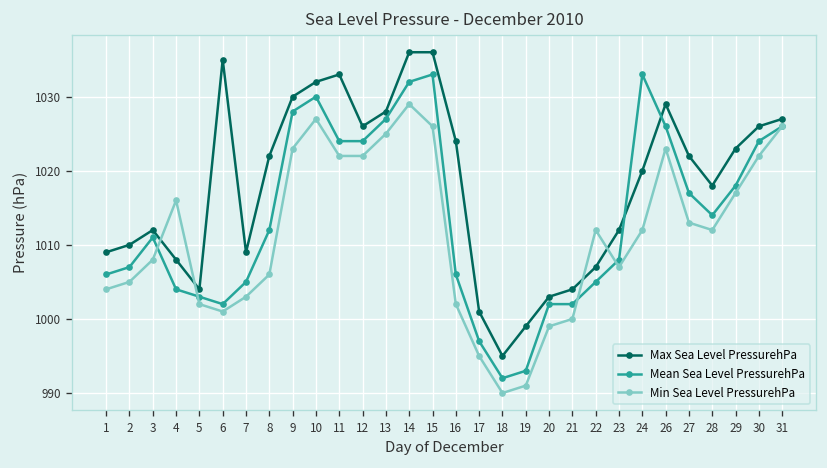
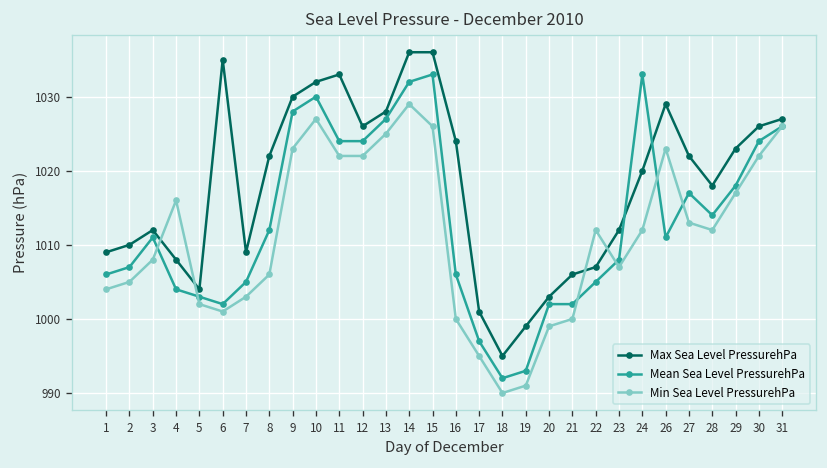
Min Sea Level PressurehPa, 16: 1002 -> 1000
Max Sea Level PressurehPa, 21: 1004 -> 1006
Mean Sea Level PressurehPa, 26: 1026 -> 1011
